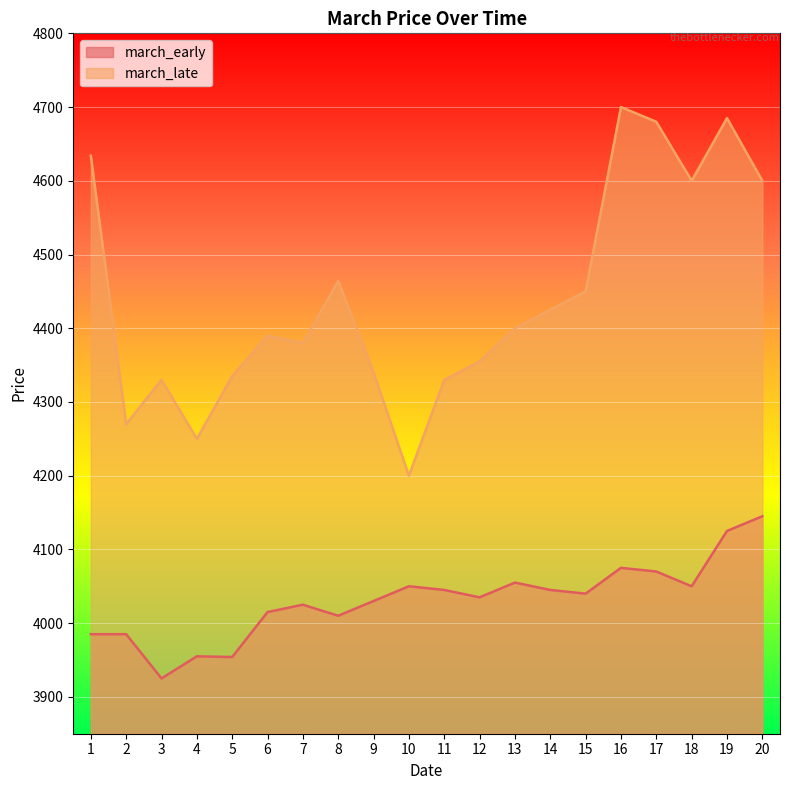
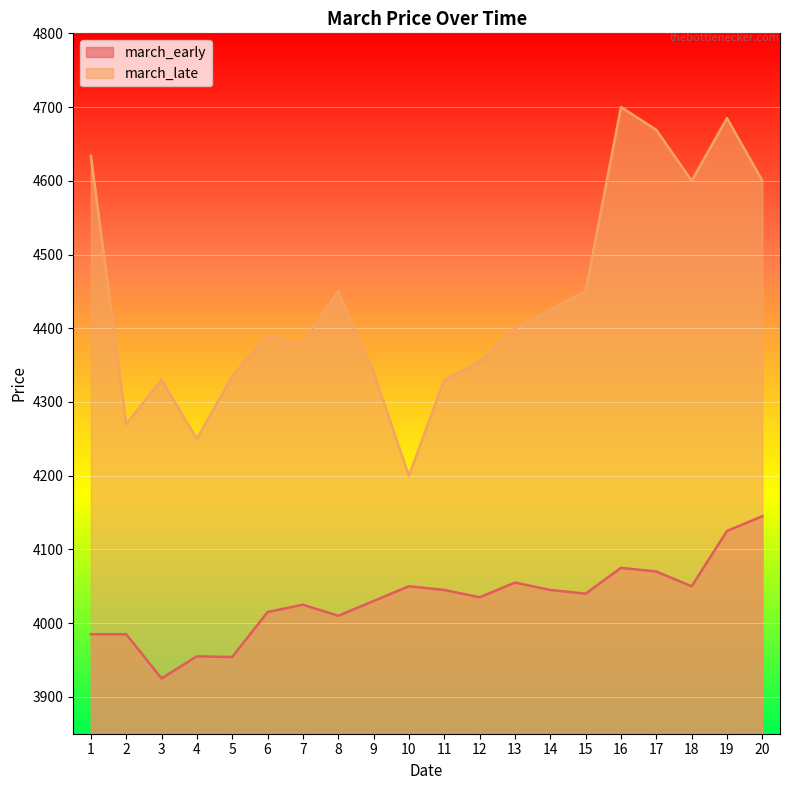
march_late, 8: 4460 -> 4450
march_late, 17: 4680 -> 4670
